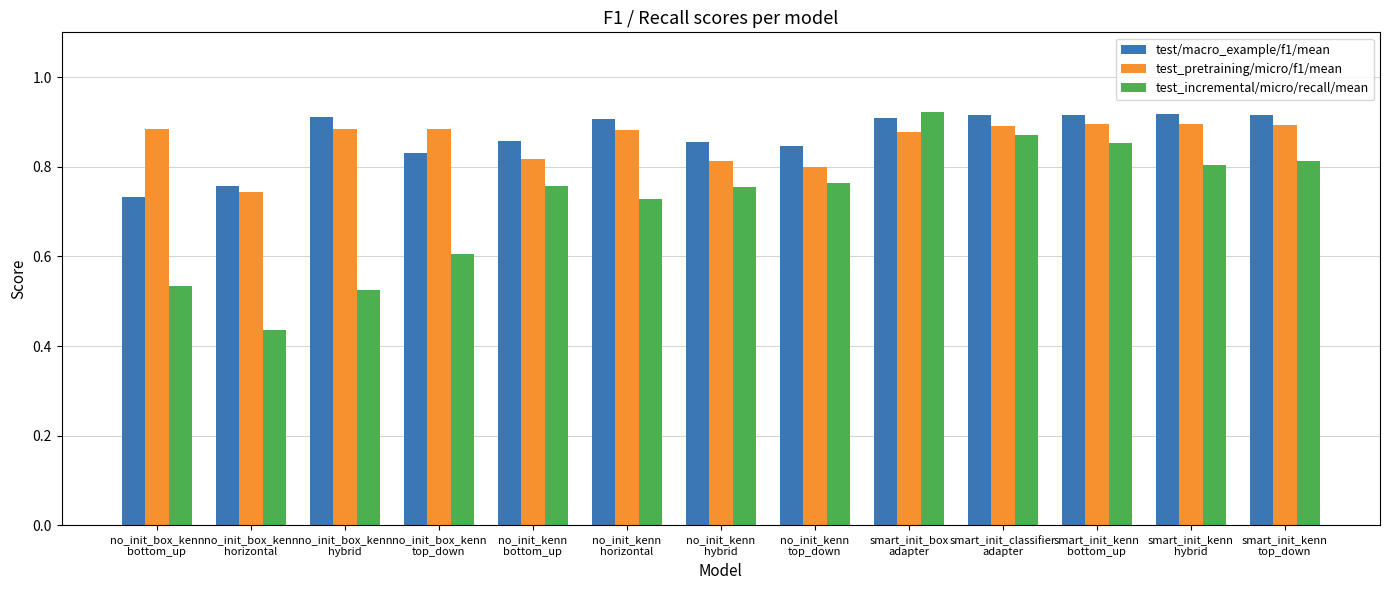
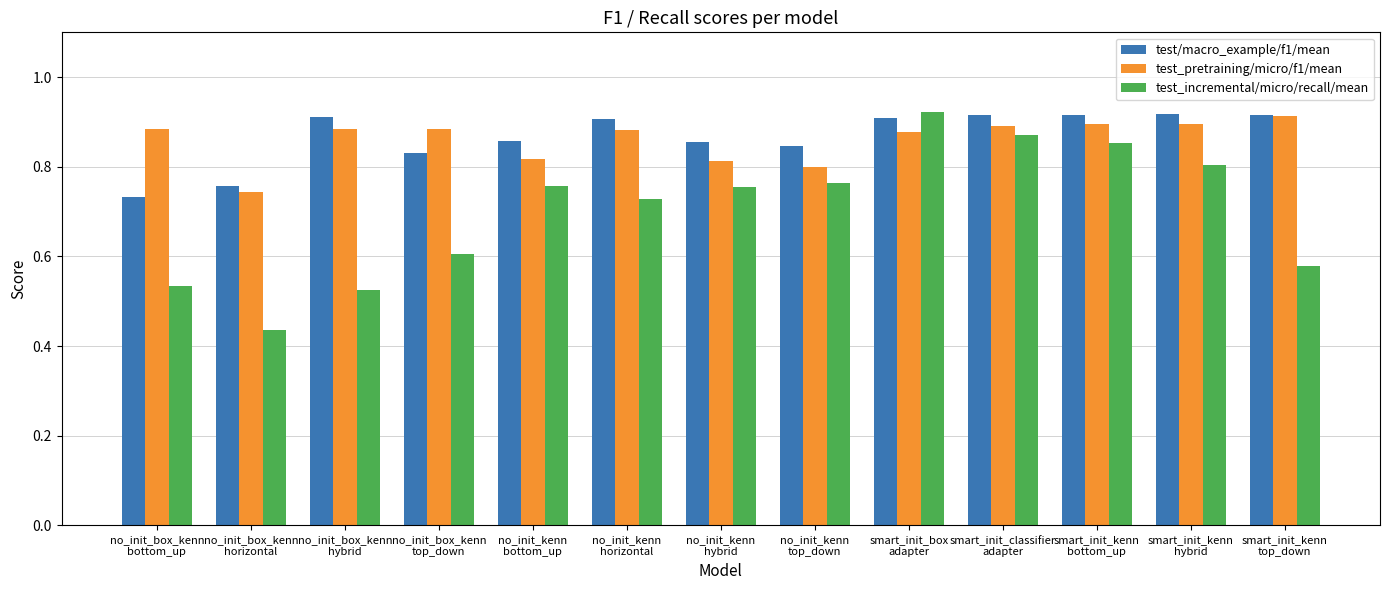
test_pretraining/micro/f1/mean, smart_init_kenn top_down: 0.89 -> 0.91
test_incremental/micro/recall/mean, smart_init_kenn top_down: 0.81 -> 0.58
